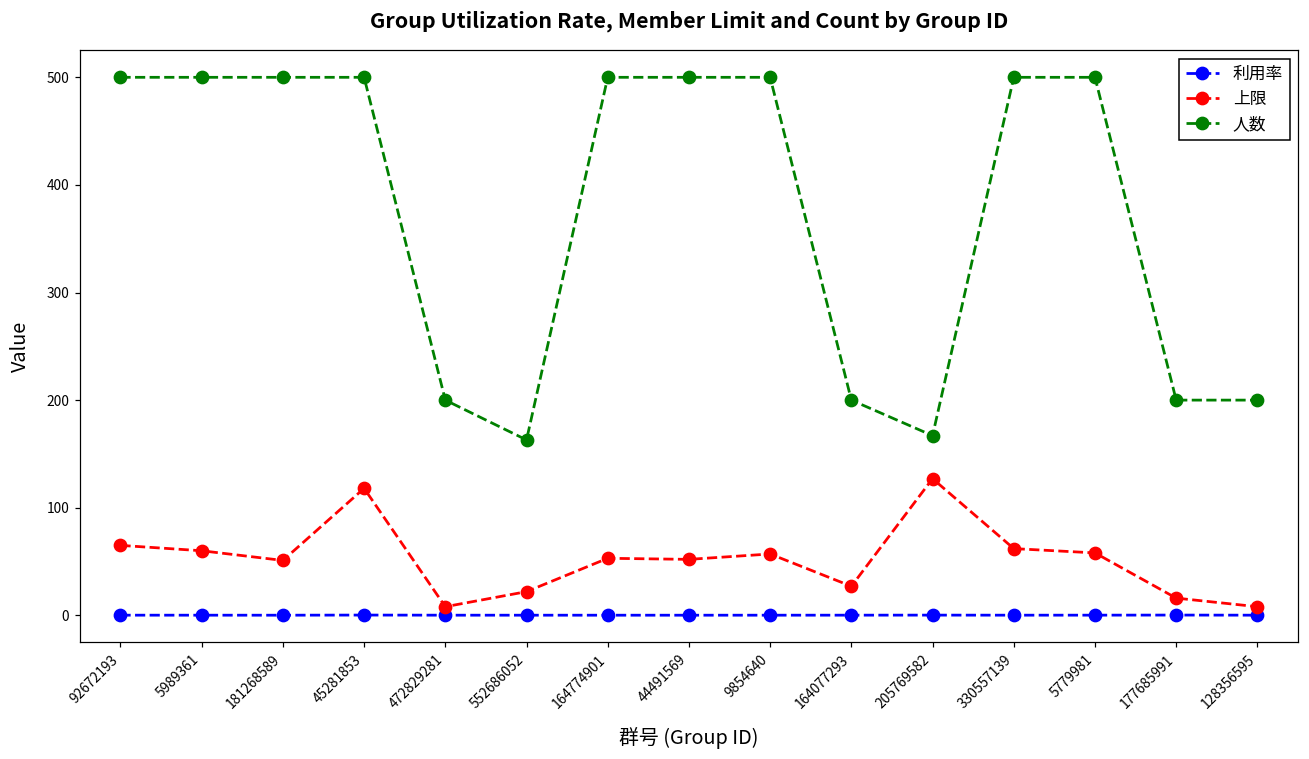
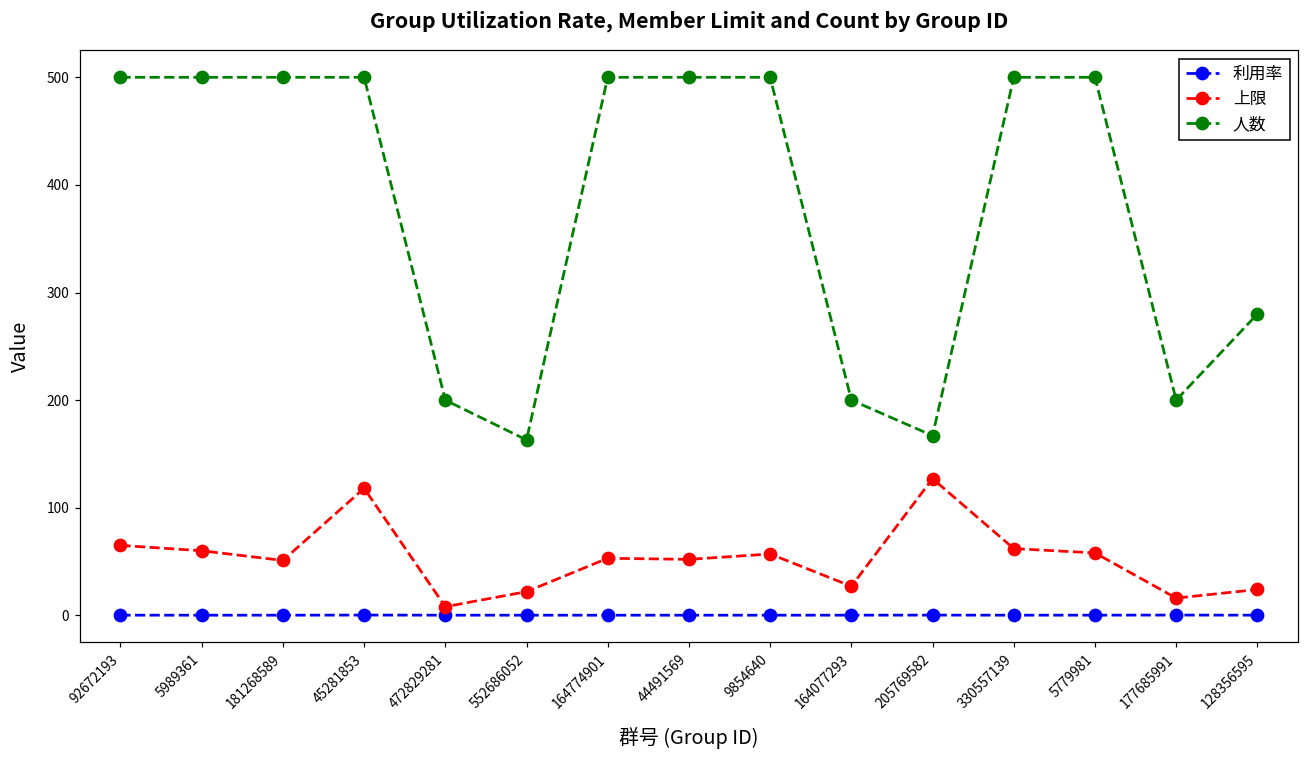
上限, 128356595: 10 -> 20
人数, 128356595: 200 -> 280
